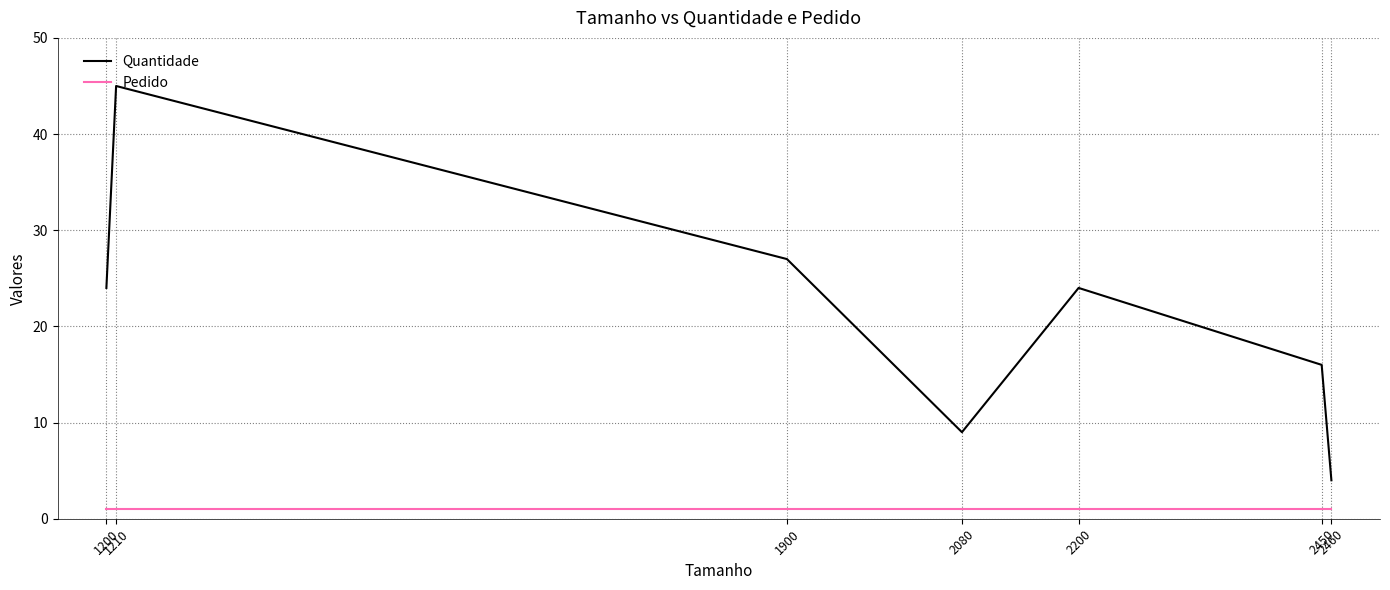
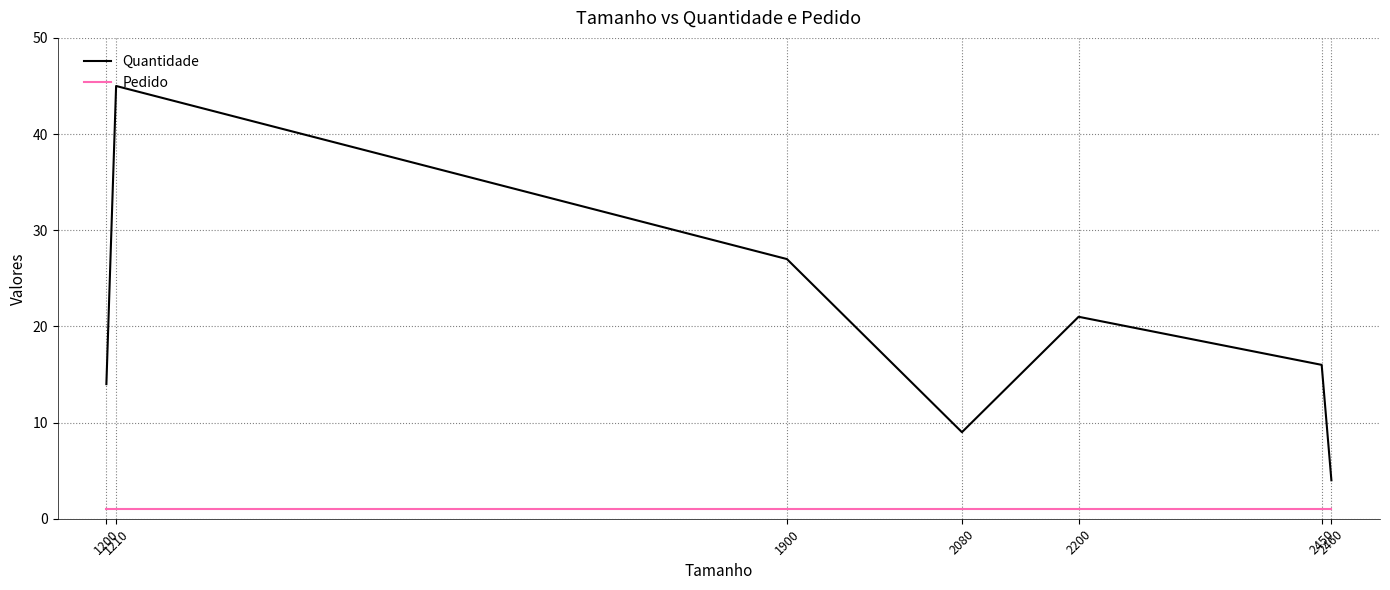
Quantidade, 1200: 24 -> 14
Quantidade, 2200: 24 -> 21
